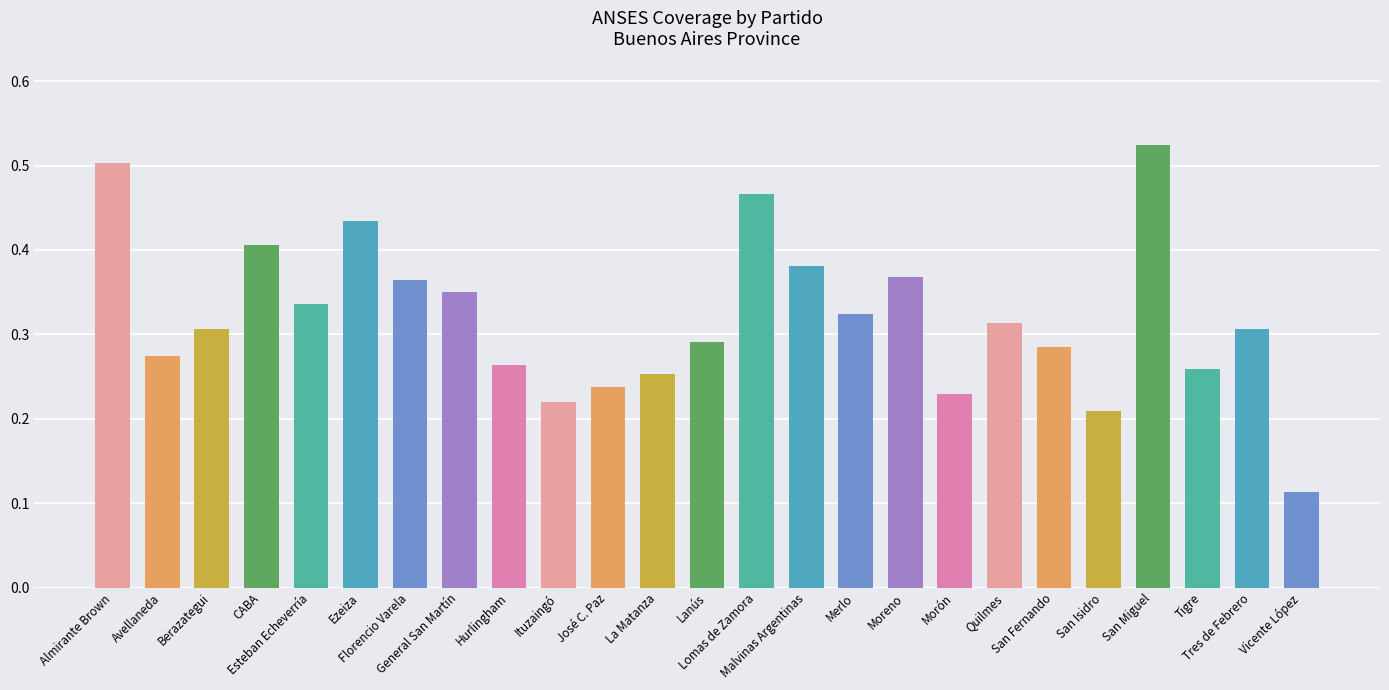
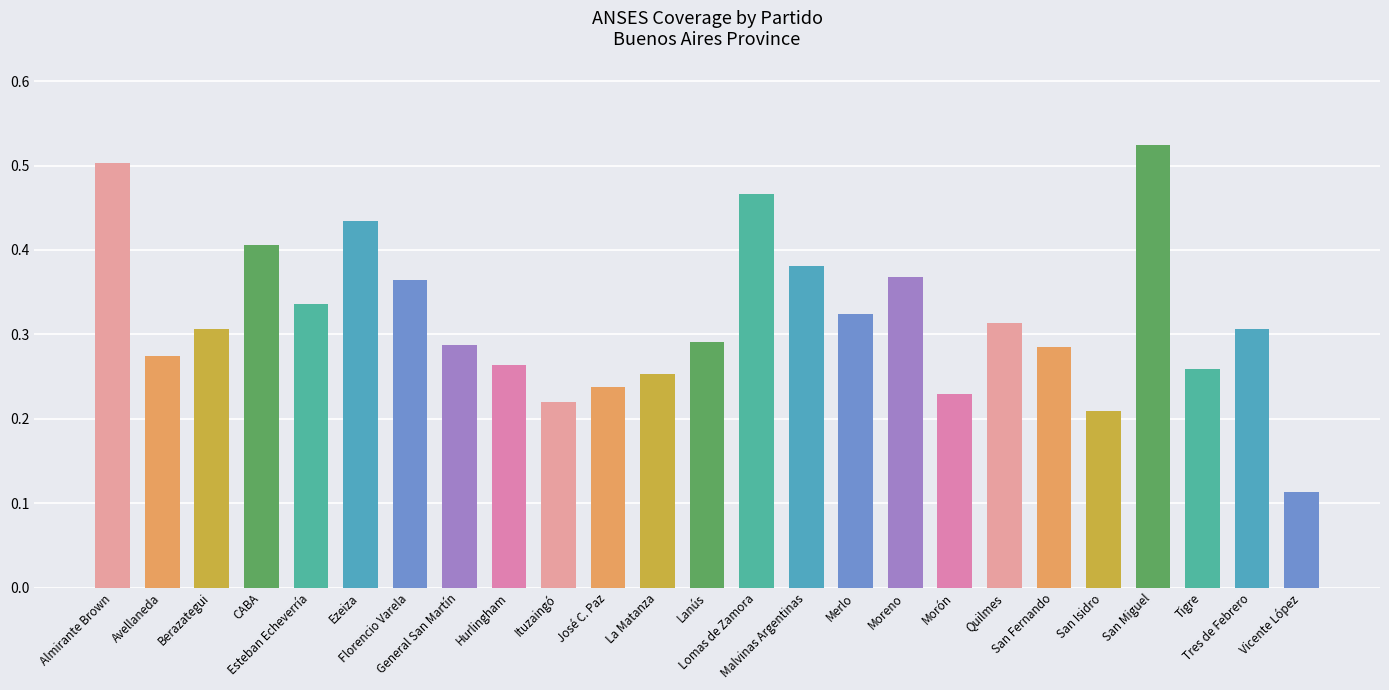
General San Martín: 0.35 -> 0.29
